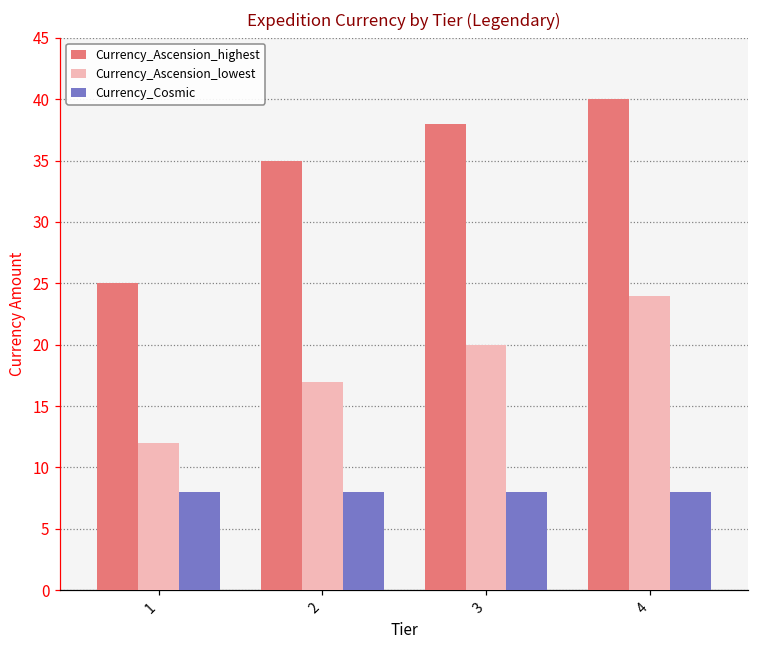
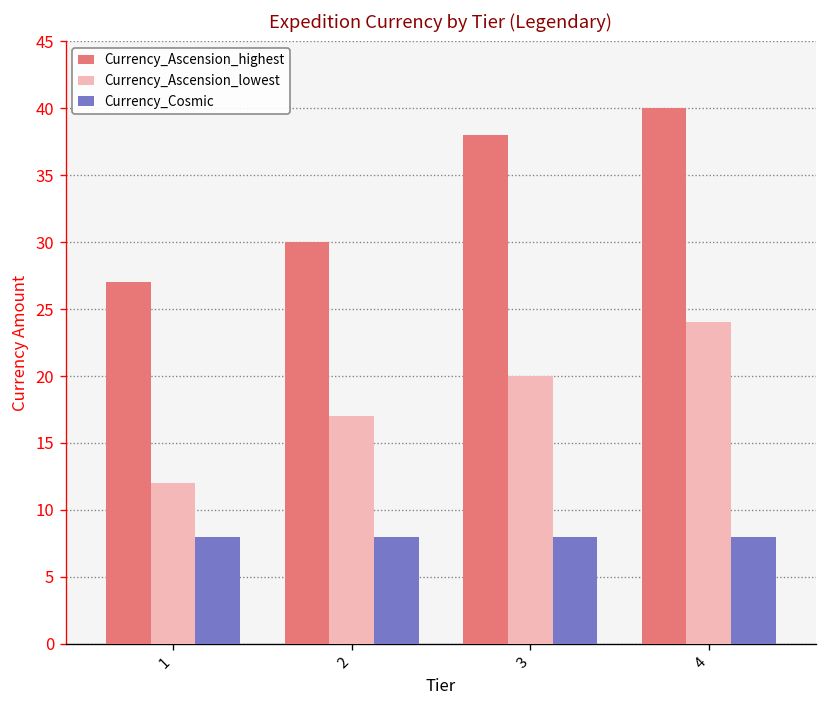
Currency_Ascension_highest, 1: 25 -> 27
Currency_Ascension_highest, 2: 35 -> 30
